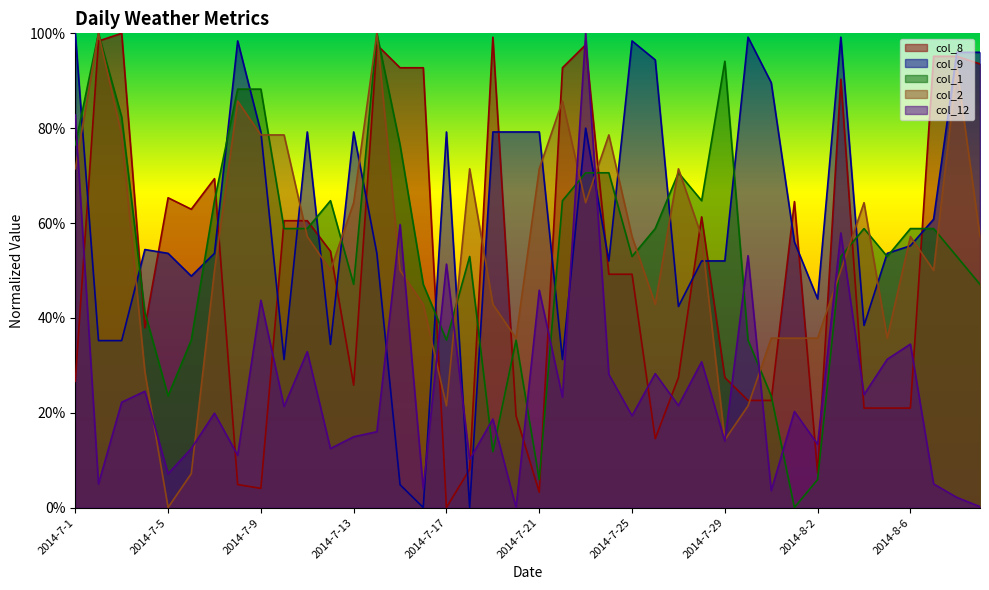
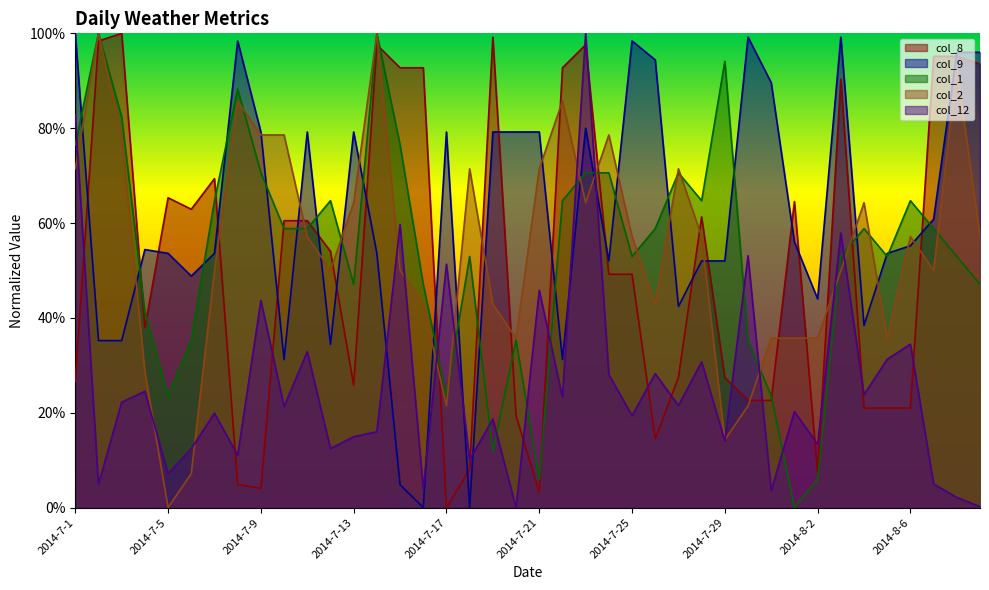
col_1, 2014-7-9: 88% -> 71%
col_1, 2014-7-17: 35% -> 24%
col_1, 2014-8-6: 59% -> 65%
